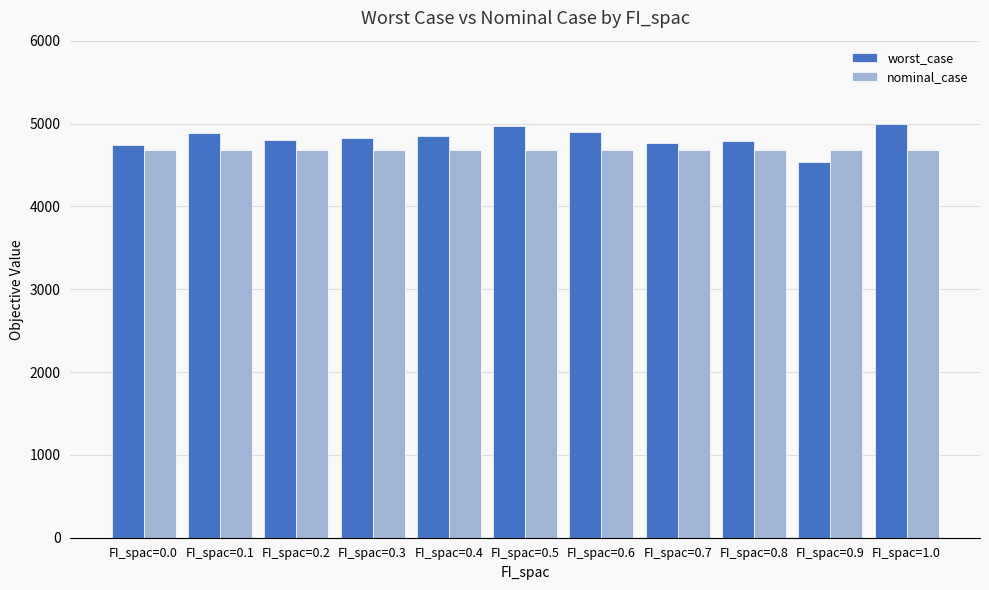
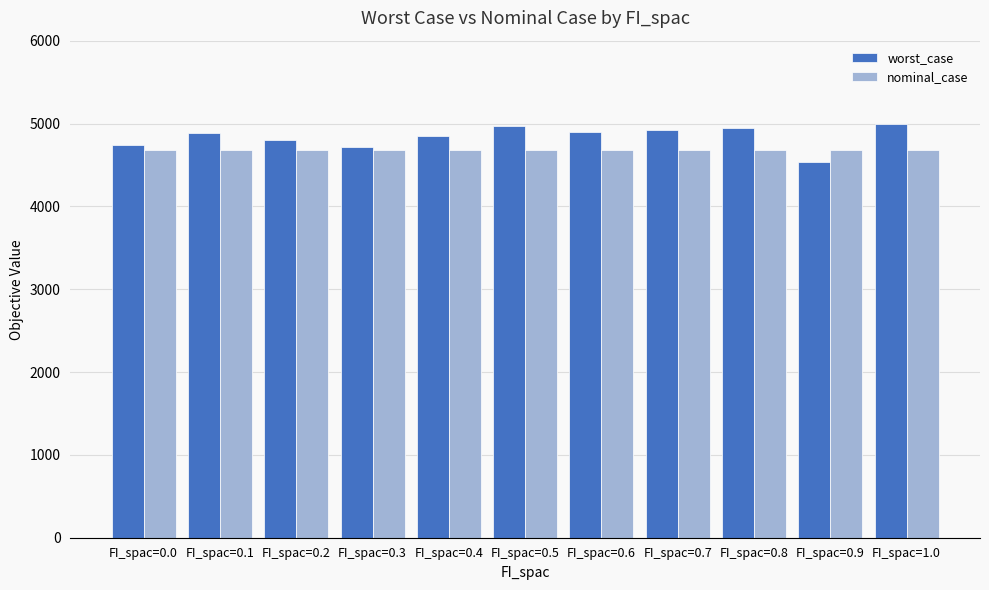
worst_case, FI_spac=0.3: 4800 -> 4700
worst_case, FI_spac=0.7: 4800 -> 4900
worst_case, FI_spac=0.8: 4800 -> 4900
